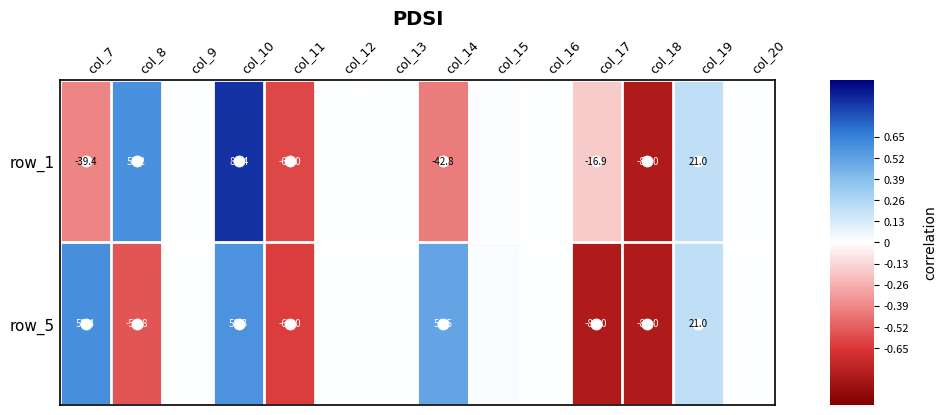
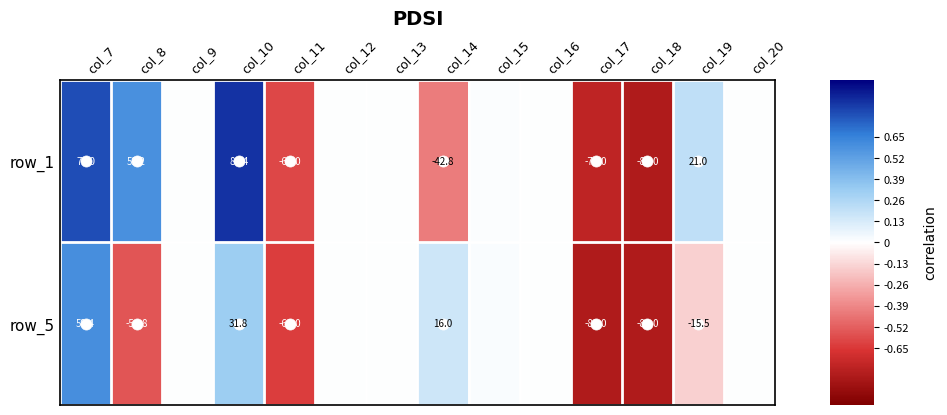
row_1, col_7: -39.4 -> 79.0
row_1, col_17: -16.9 -> -76.0
row_5, col_10: 58.3 -> 31.8
row_5, col_14: 50.5 -> 16.0
row_5, col_19: 21.0 -> -15.5
